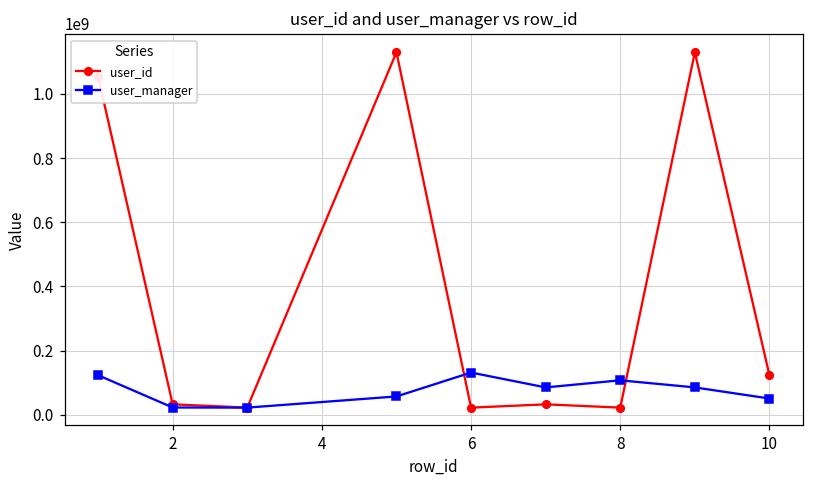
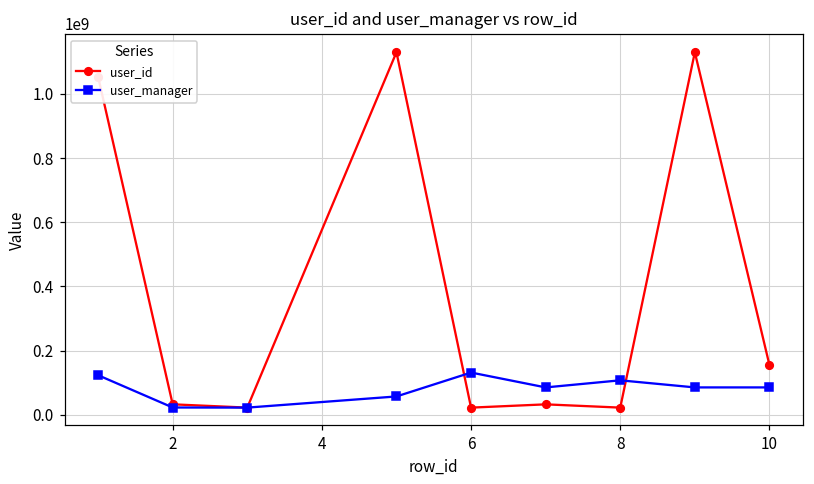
user_id, 10: 120000000 -> 160000000
user_manager, 10: 50000000 -> 90000000
